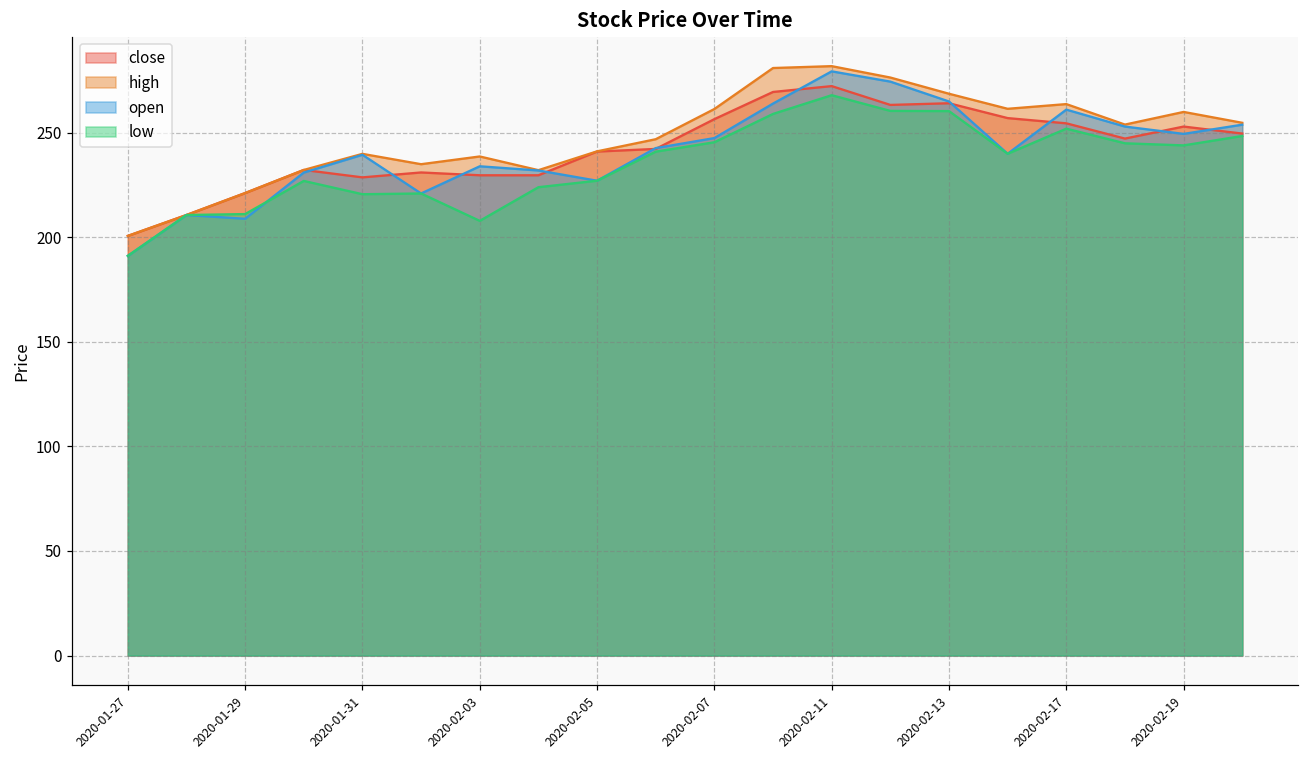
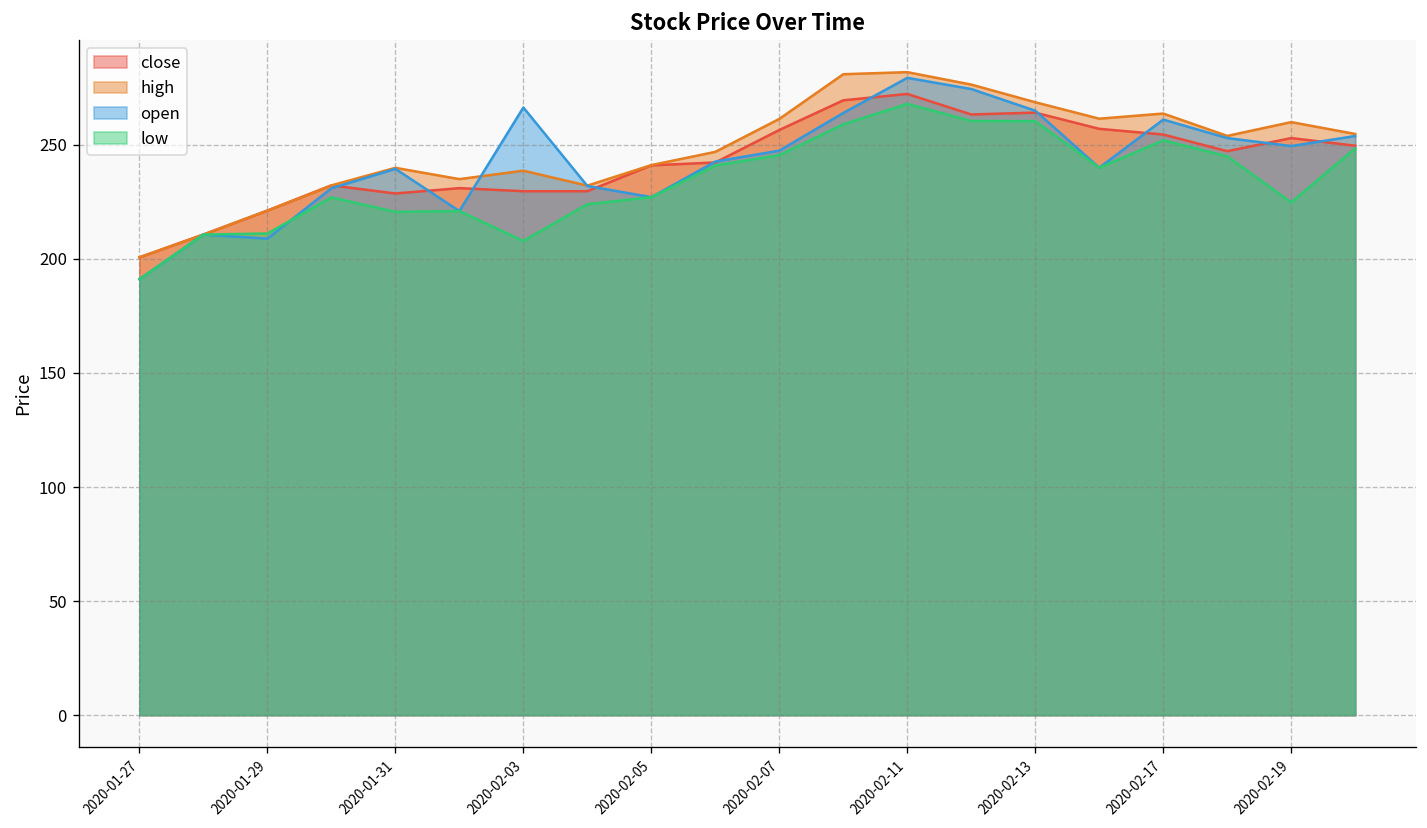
open, 2020-02-03: 234 -> 266
low, 2020-02-19: 244 -> 225
